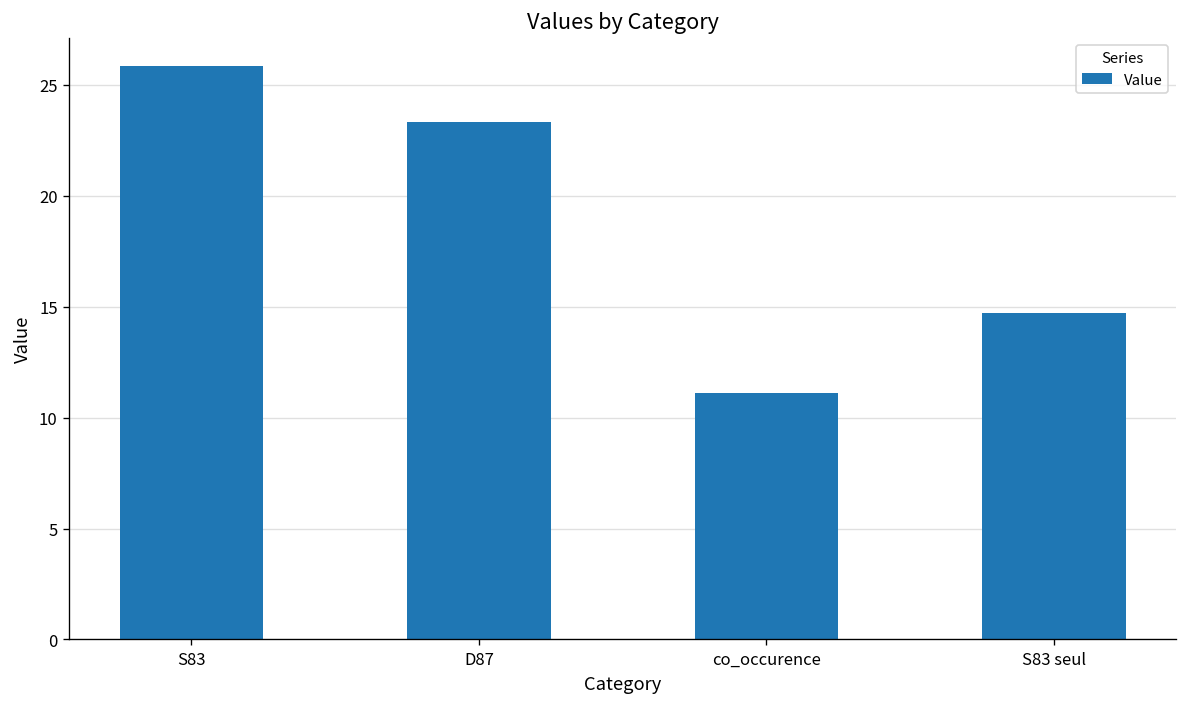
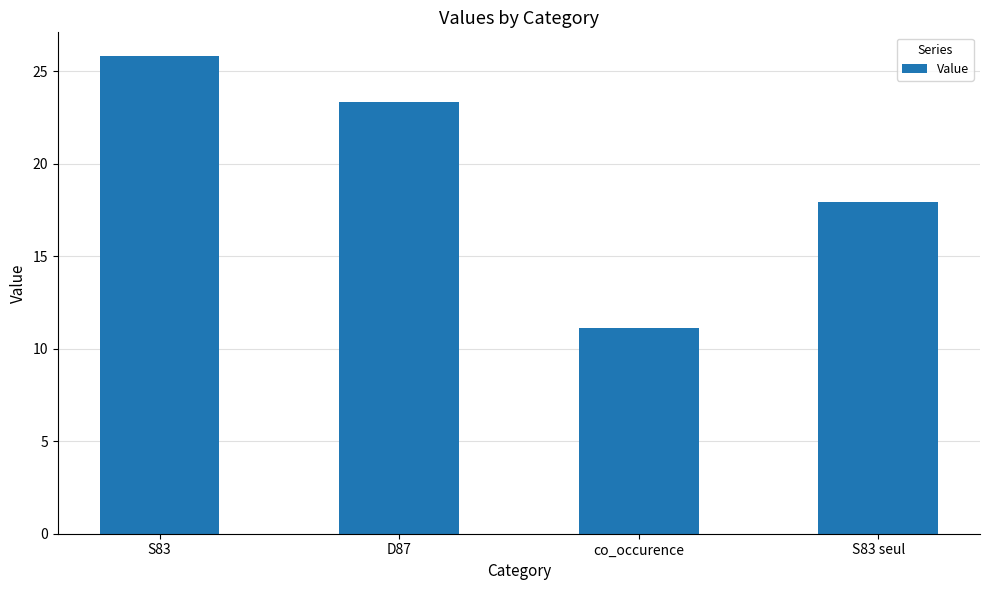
S83 seul: 14.7 -> 17.9
